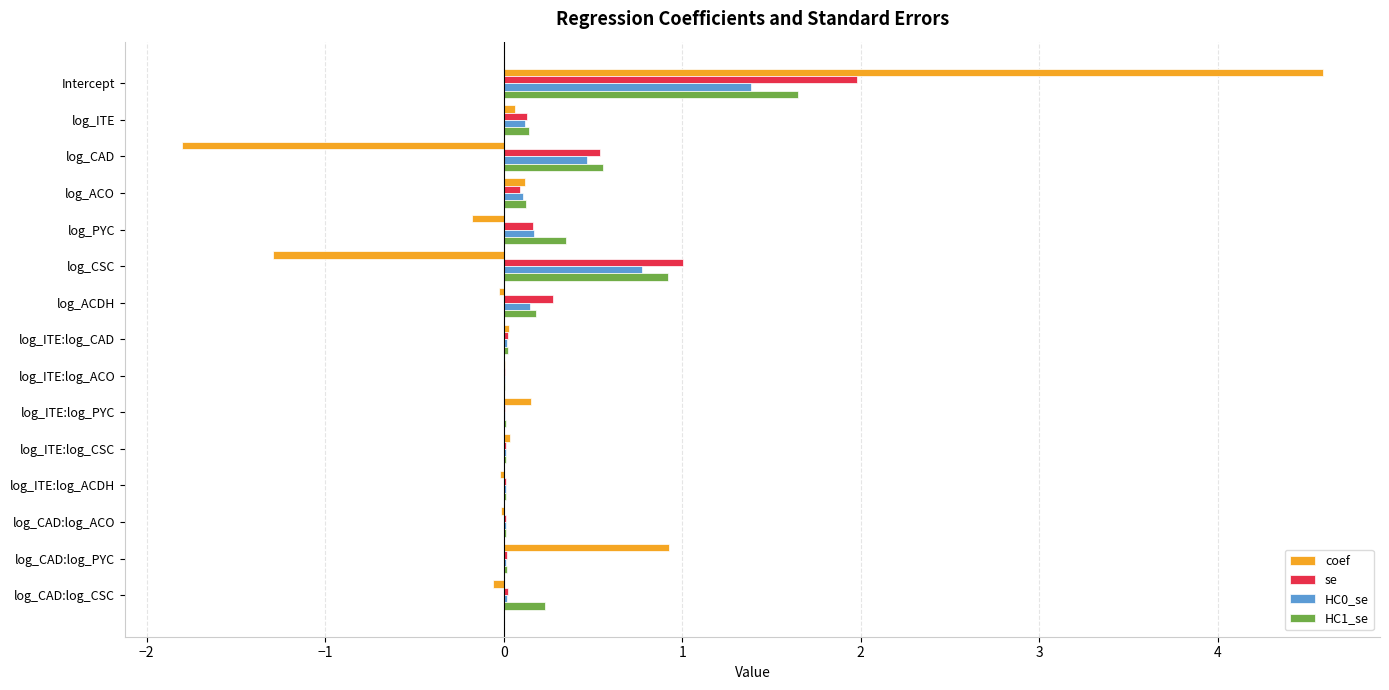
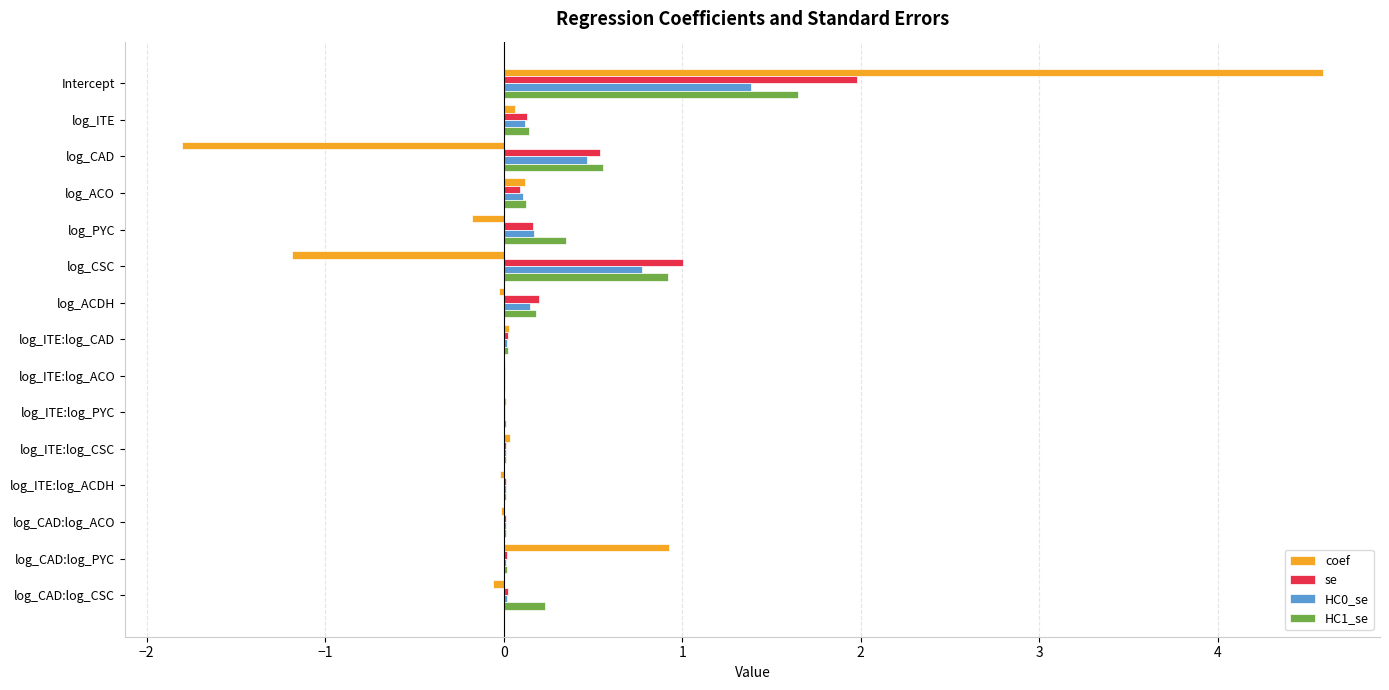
coef, log_CSC: -1.29 -> -1.19
se, log_ACDH: 0.28 -> 0.20
coef, log_ITE:log_PYC: 0.15 -> 0.01
